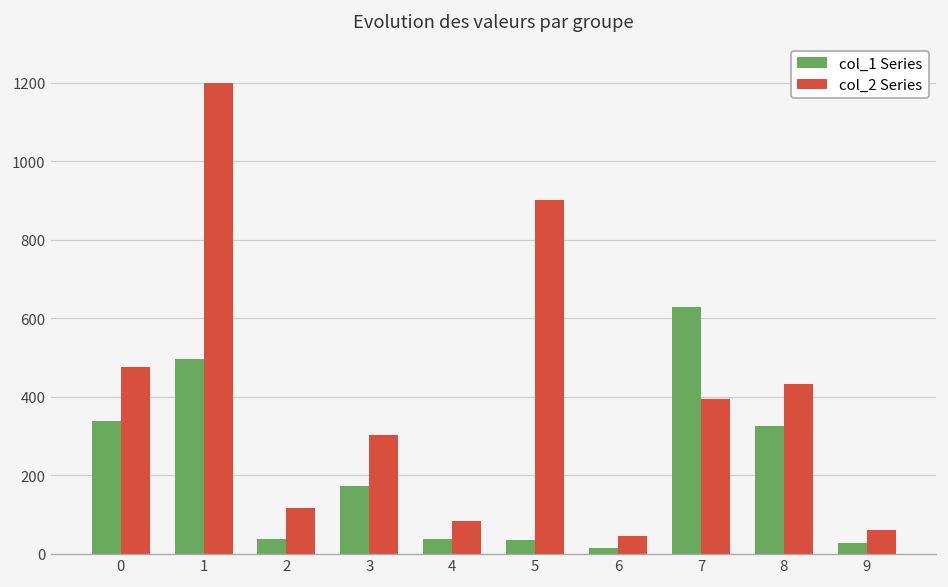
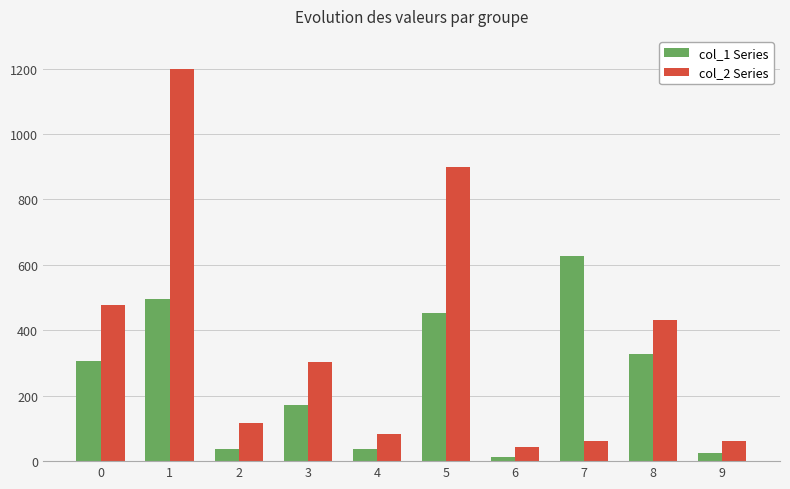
col_1 Series, 0: 340 -> 310
col_1 Series, 5: 40 -> 450
col_2 Series, 7: 390 -> 60
